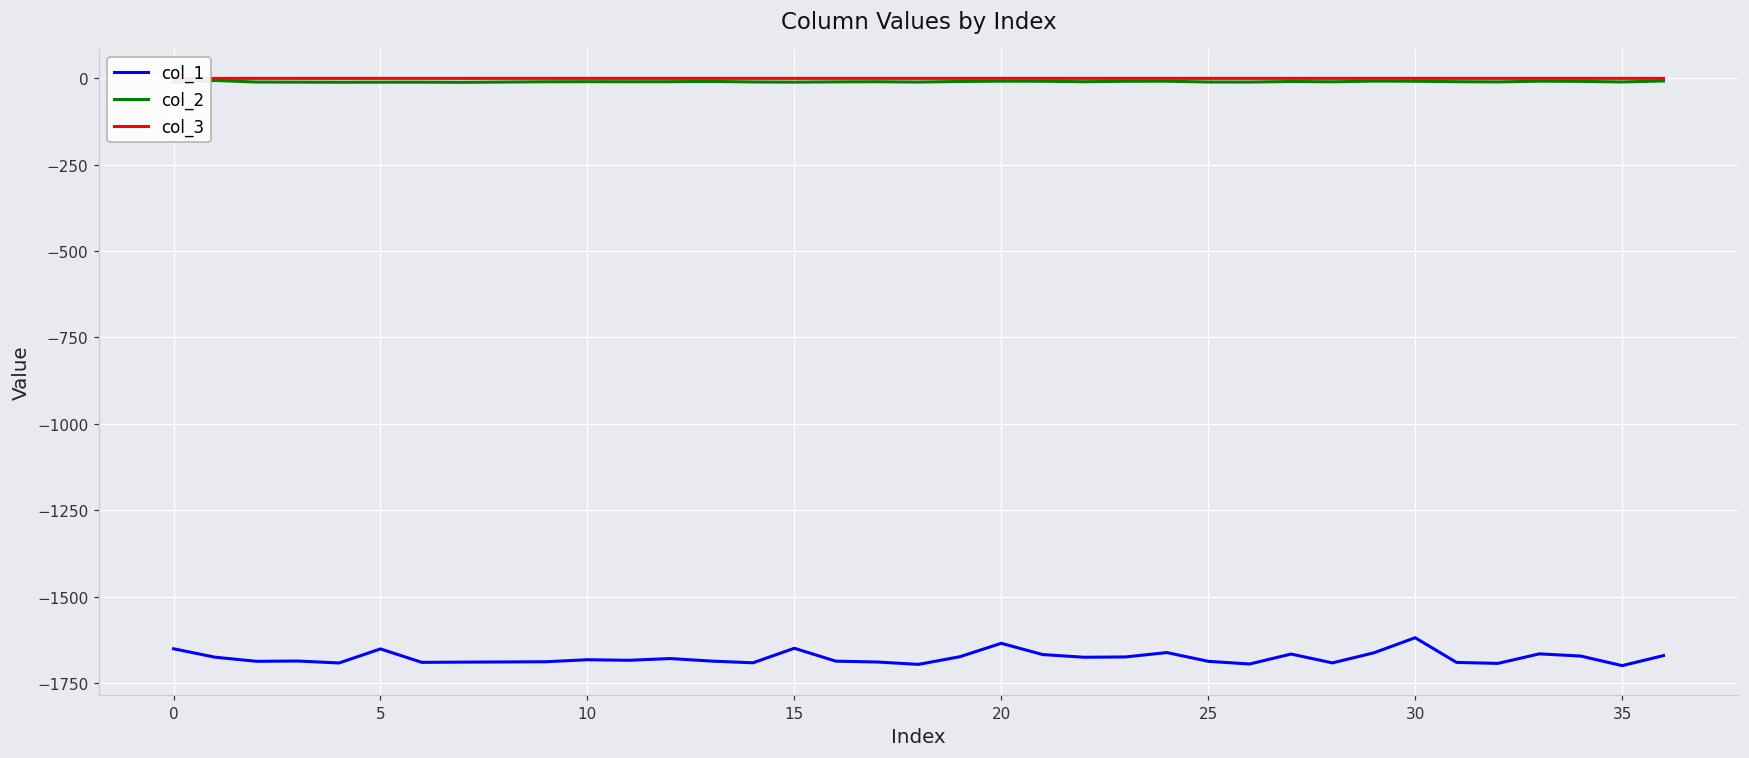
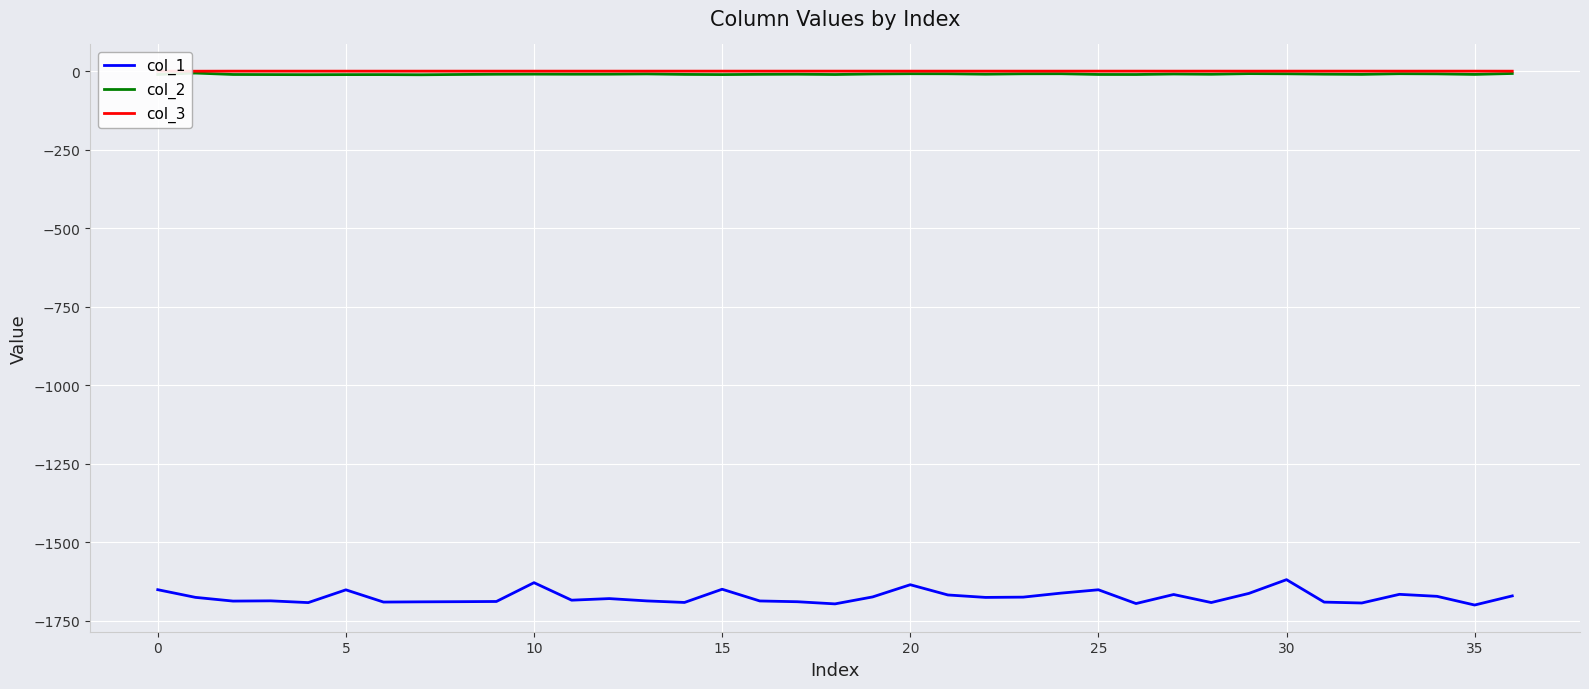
col_1, 10: -1680 -> -1630
col_1, 25: -1690 -> -1650
